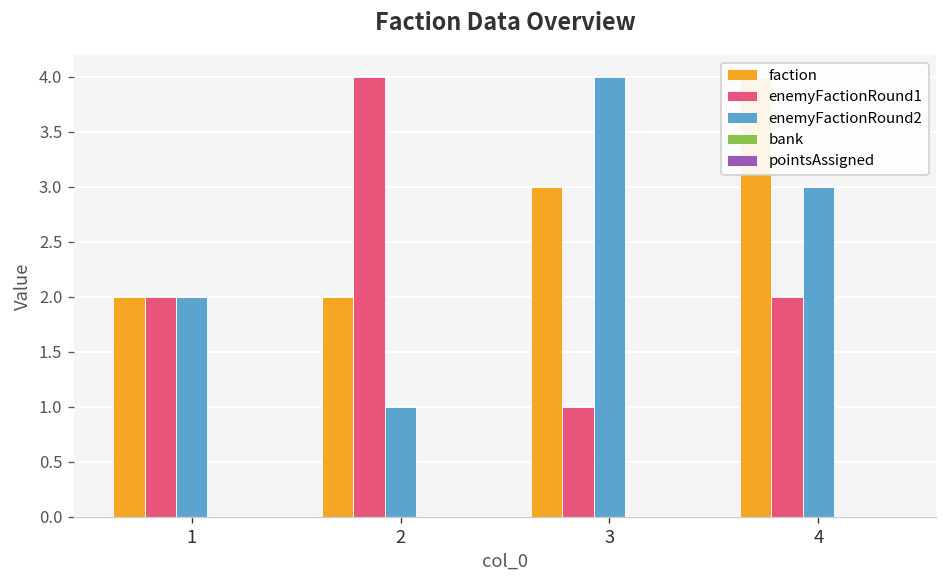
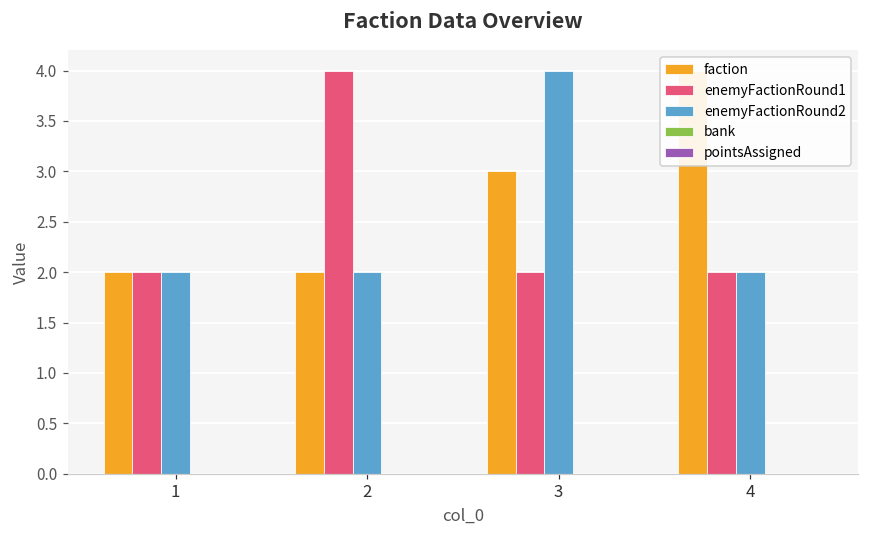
enemyFactionRound2, 2: 1 -> 2
enemyFactionRound1, 3: 1 -> 2
enemyFactionRound2, 4: 3 -> 2
